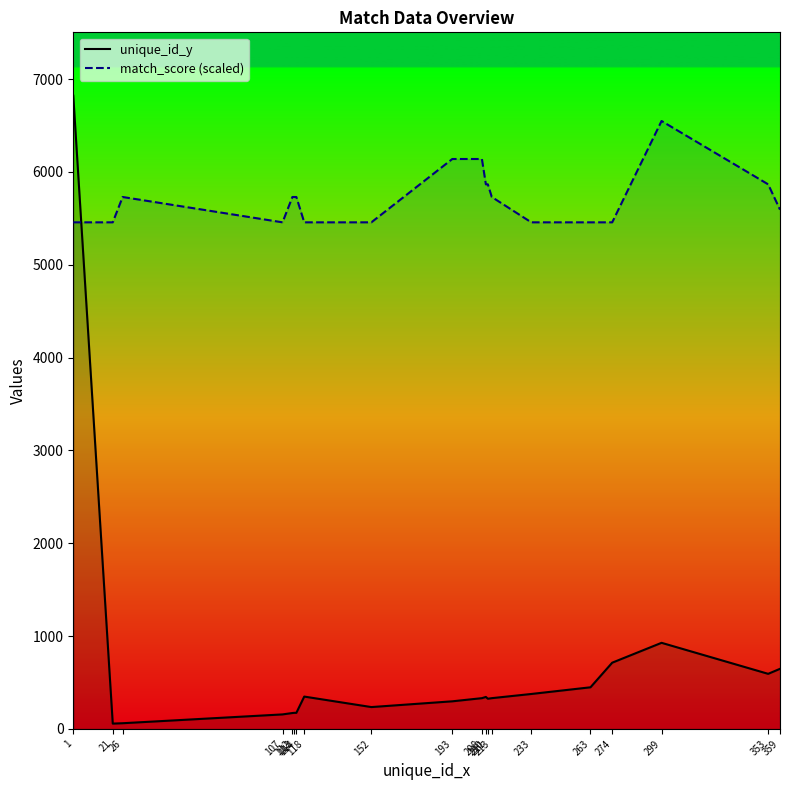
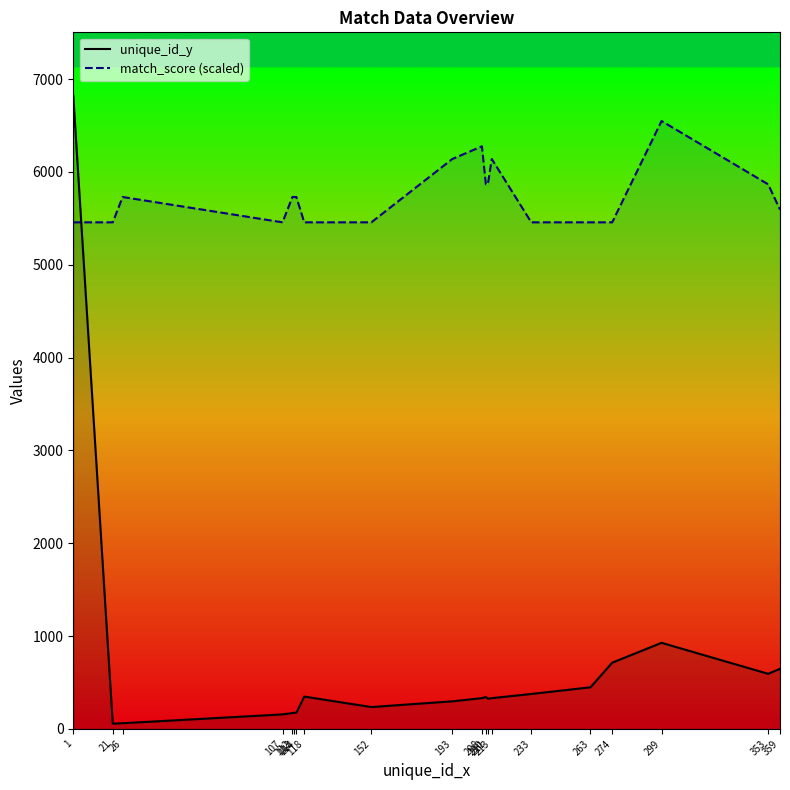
match_score (scaled), 208: 6100 -> 6300
match_score (scaled), 213: 5700 -> 6100
